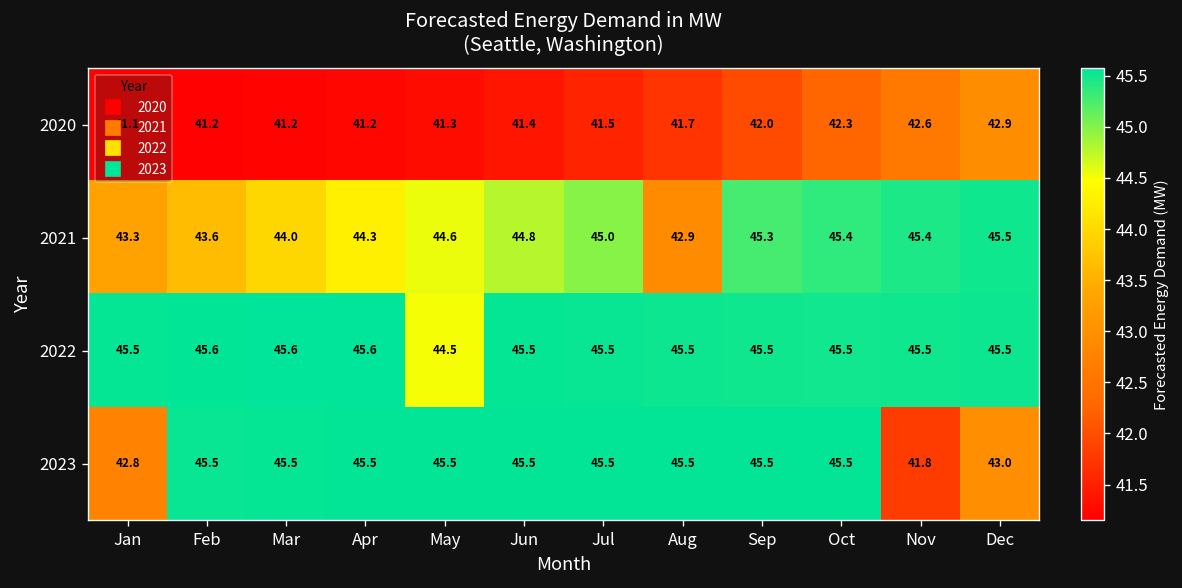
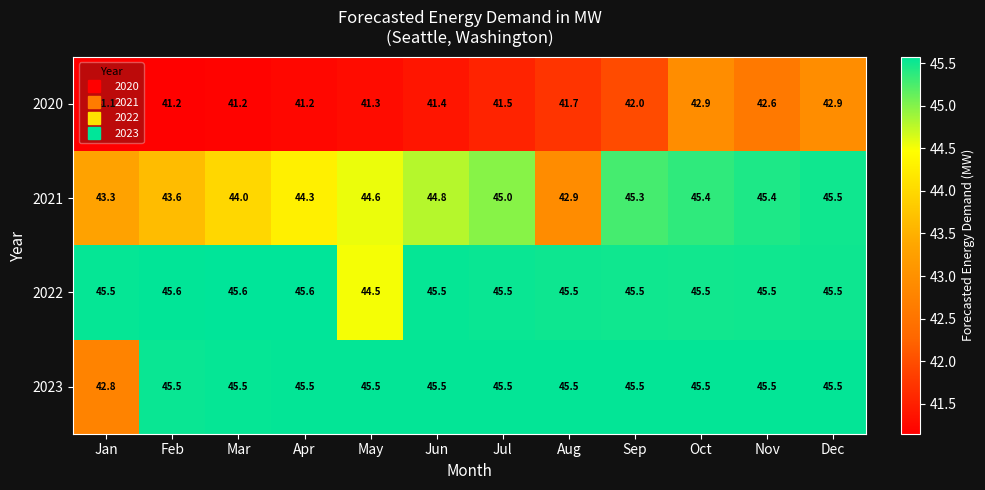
2020, Oct: 42.3 -> 42.9
2023, Nov: 41.8 -> 45.5
2023, Dec: 43.0 -> 45.5
